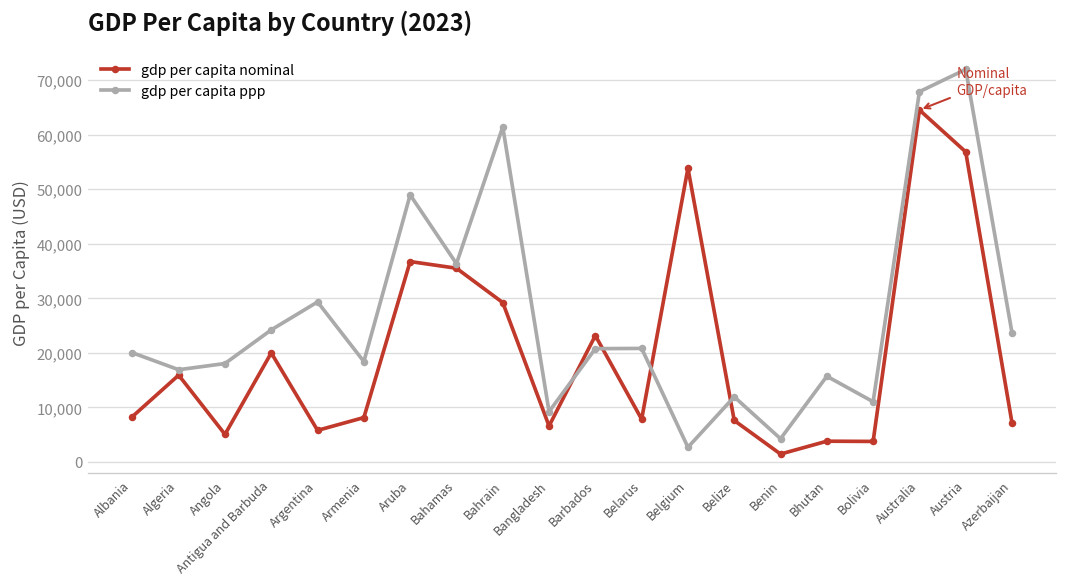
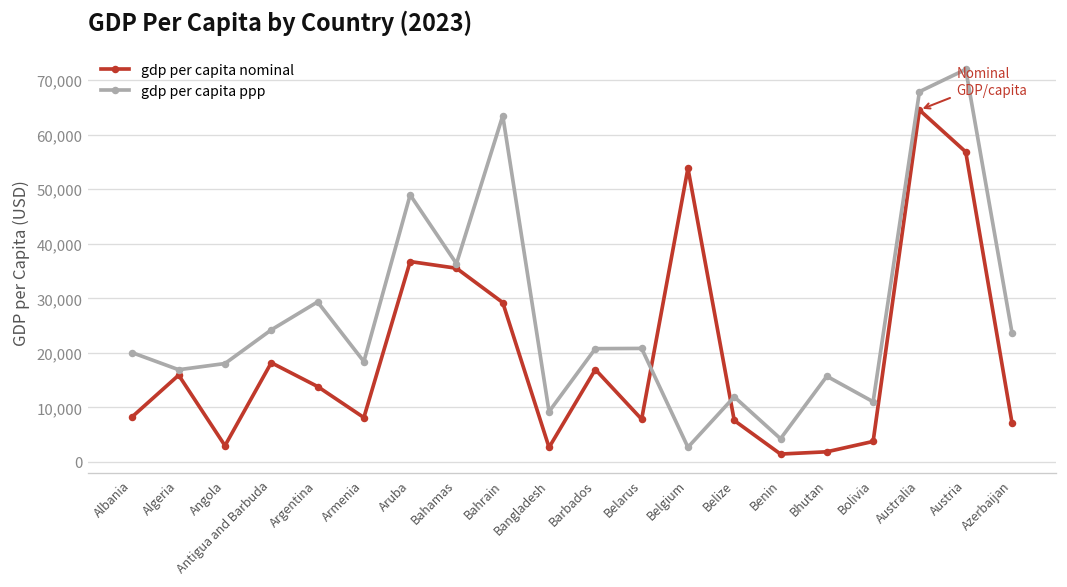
gdp per capita nominal, Angola: 5,000 -> 3,000
gdp per capita nominal, Antigua and Barbuda: 20,000 -> 18,000
gdp per capita nominal, Argentina: 6,000 -> 14,000
gdp per capita ppp, Bahrain: 61,000 -> 63,000
gdp per capita nominal, Bangladesh: 7,000 -> 3,000
gdp per capita nominal, Barbados: 23,000 -> 17,000
gdp per capita nominal, Bhutan: 4,000 -> 2,000
